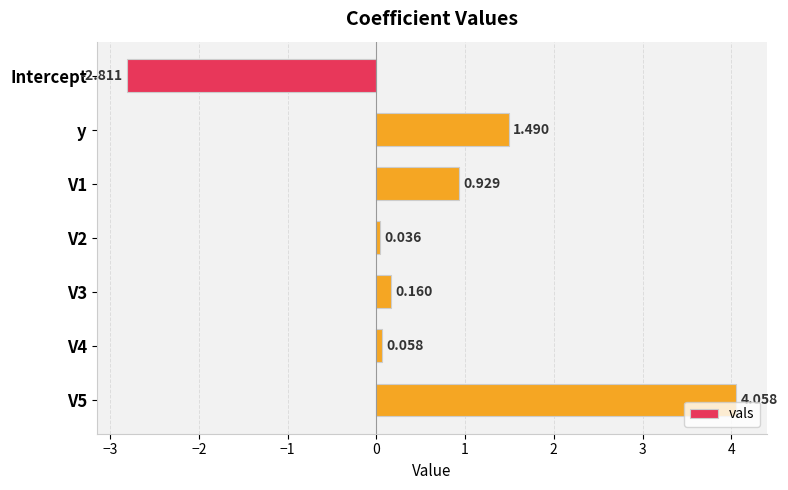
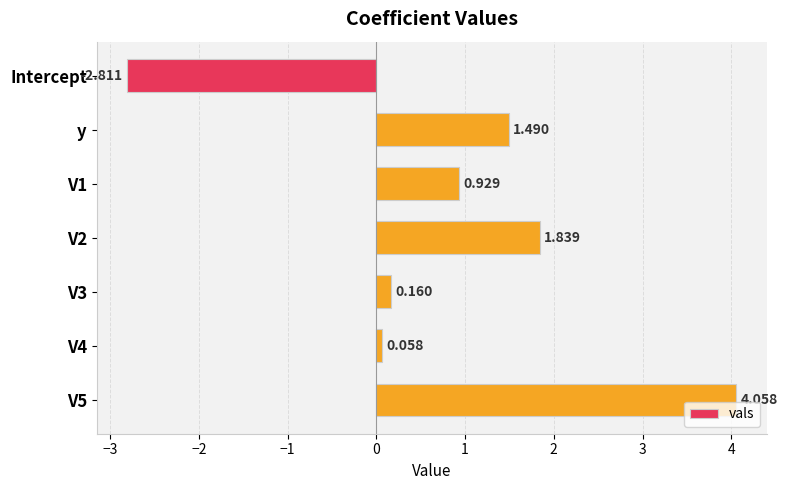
V2: 0.036 -> 1.839
